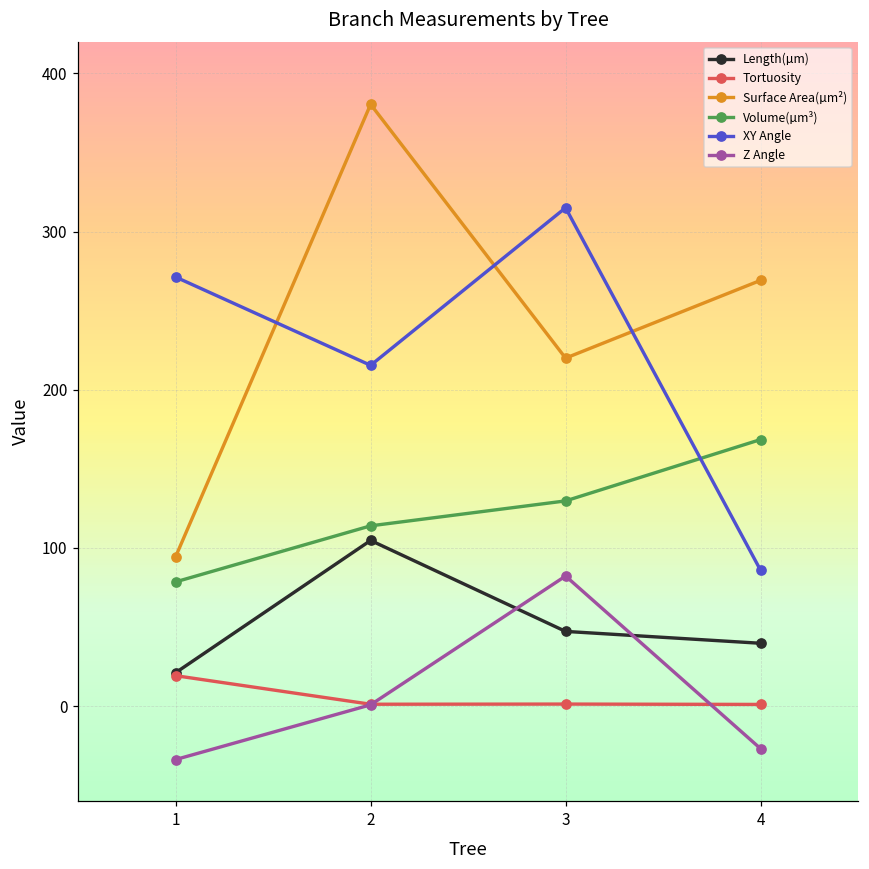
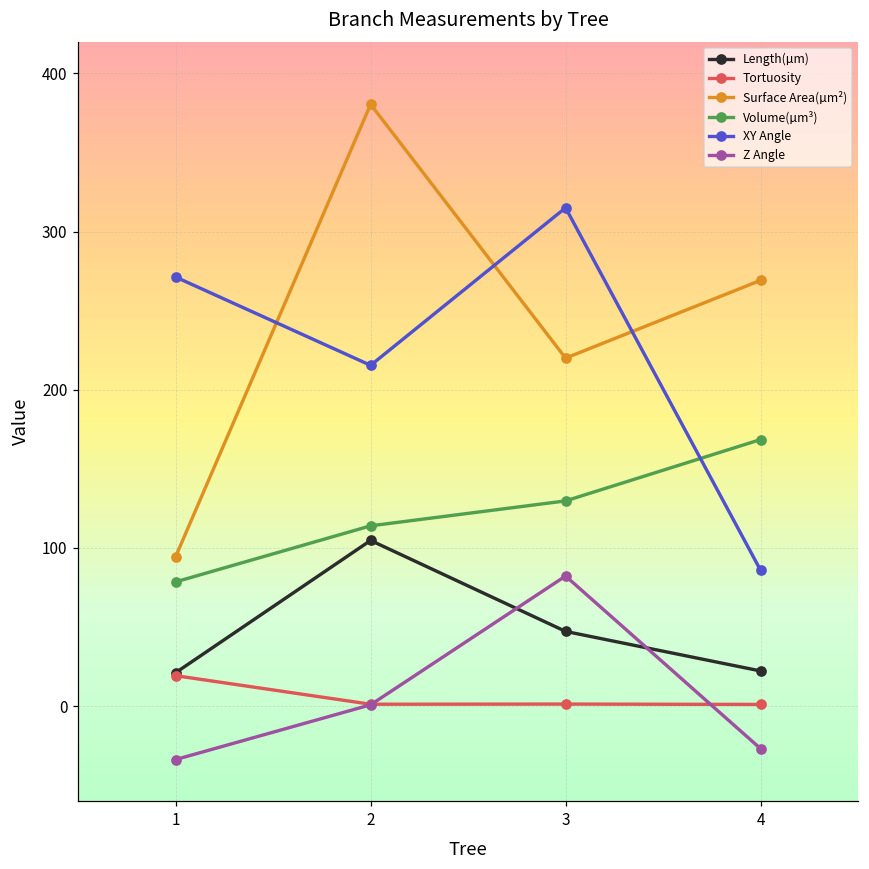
Length(µm), 4: 40 -> 22
